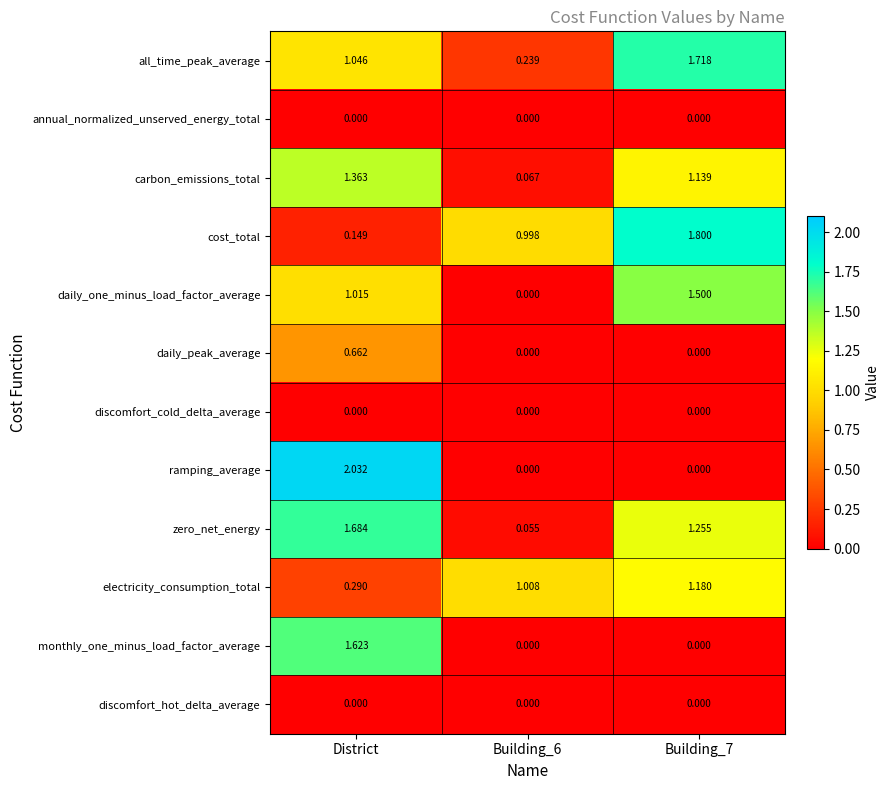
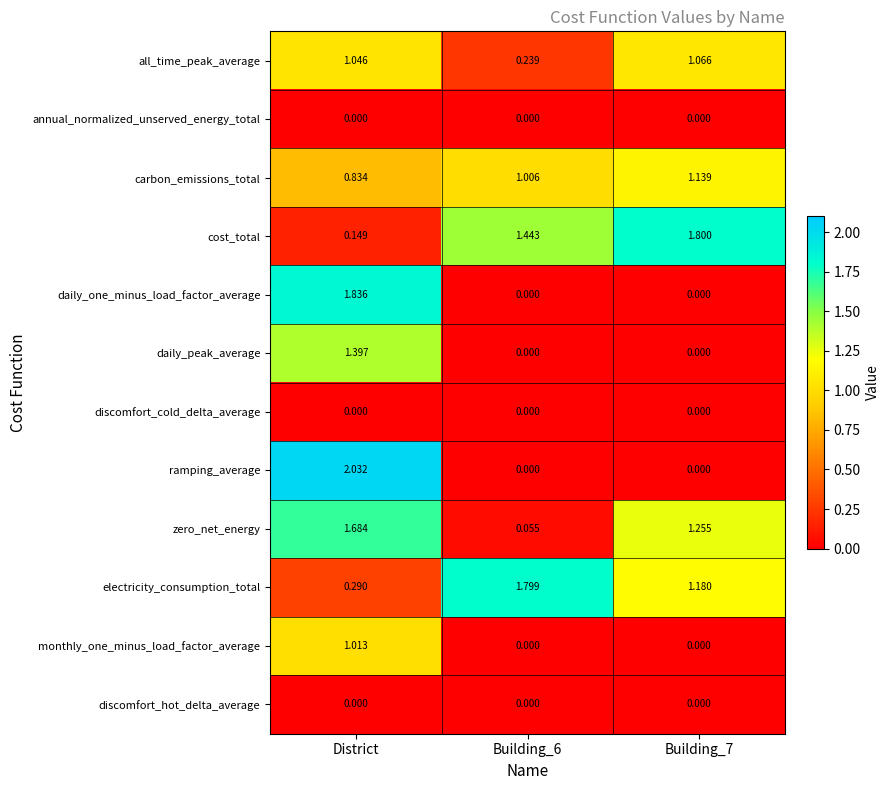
all_time_peak_average, Building_7: 1.718 -> 1.066
carbon_emissions_total, District: 1.363 -> 0.834
carbon_emissions_total, Building_6: 0.067 -> 1.006
cost_total, Building_6: 0.998 -> 1.443
daily_one_minus_load_factor_average, District: 1.015 -> 1.836
daily_one_minus_load_factor_average, Building_7: 1.500 -> 0.000
daily_peak_average, District: 0.662 -> 1.397
electricity_consumption_total, Building_6: 1.008 -> 1.799
monthly_one_minus_load_factor_average, District: 1.623 -> 1.013
